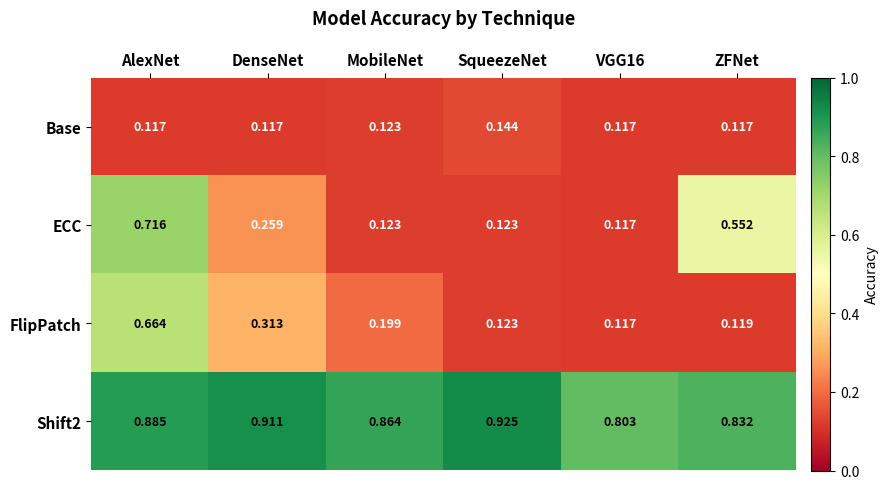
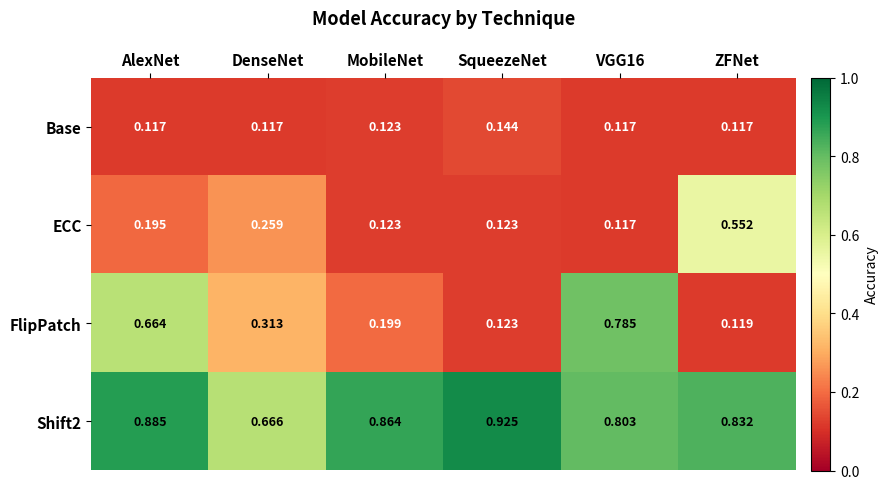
ECC, AlexNet: 0.716 -> 0.195
FlipPatch, VGG16: 0.117 -> 0.785
Shift2, DenseNet: 0.911 -> 0.666
